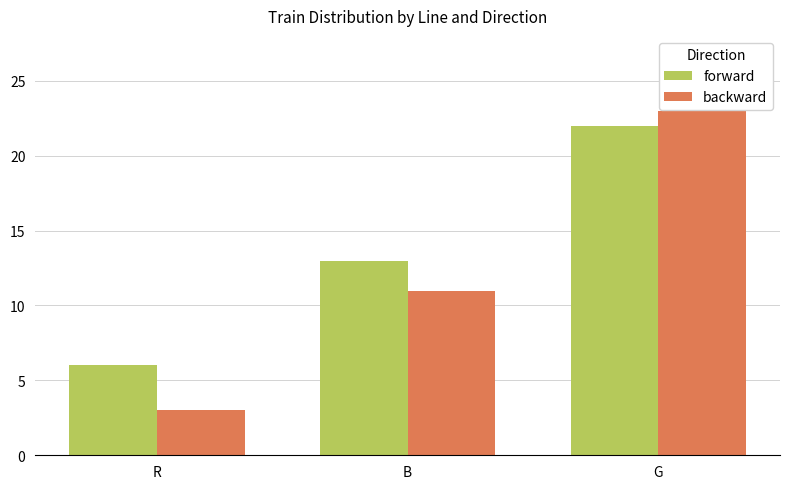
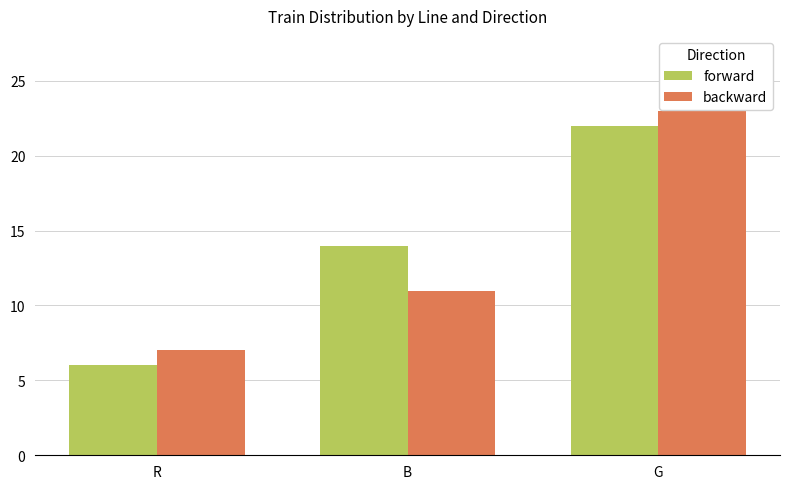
backward, R: 3 -> 7
forward, B: 13 -> 14
